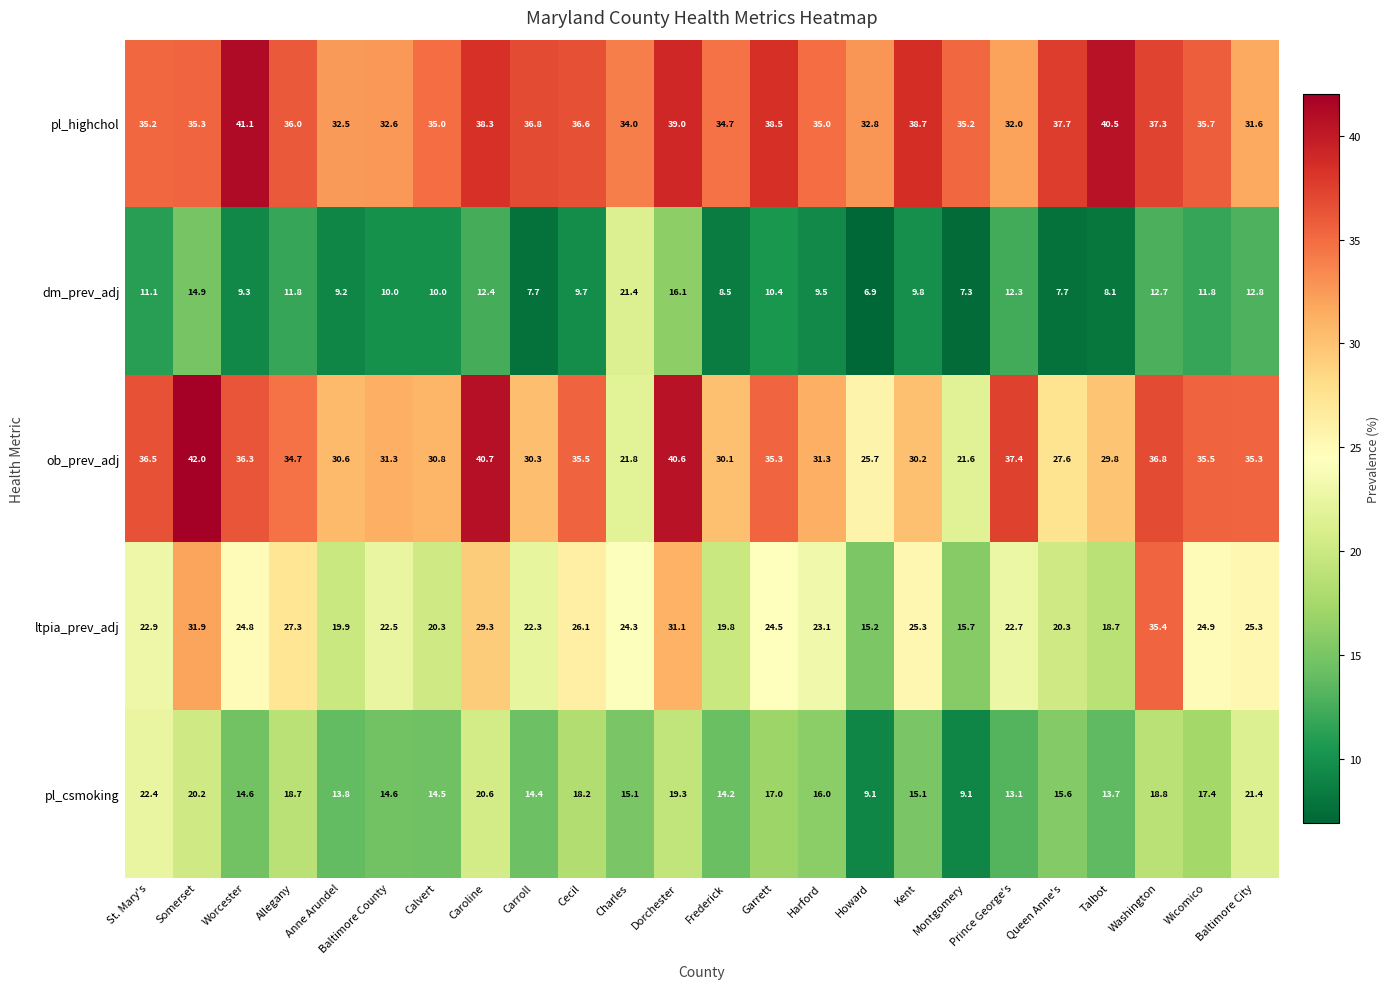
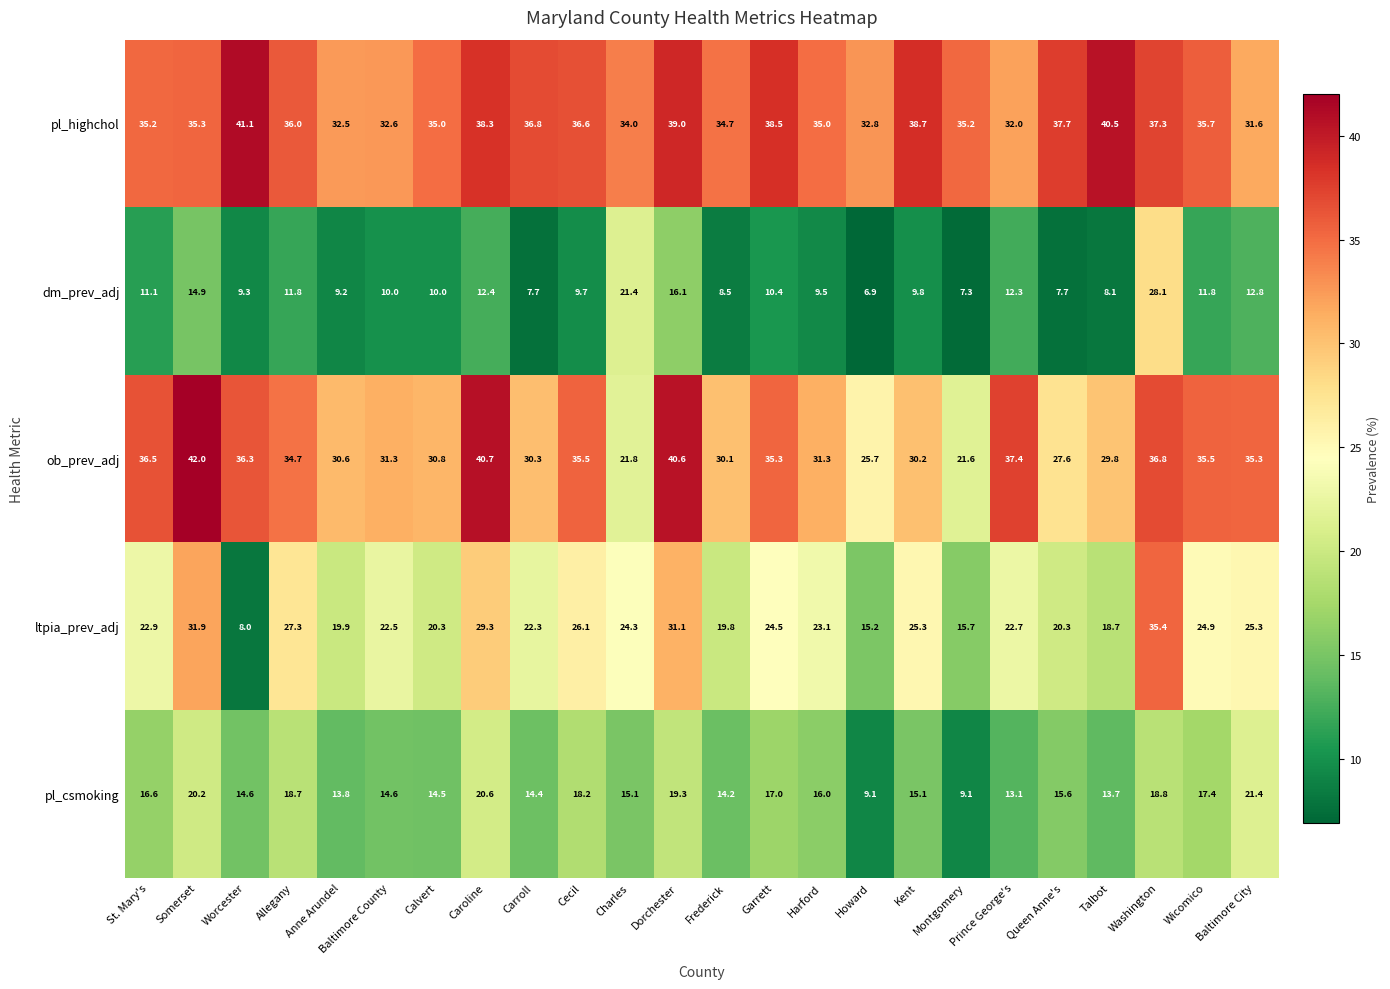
dm_prev_adj, Washington: 12.7 -> 28.1
ltpia_prev_adj, Worcester: 24.8 -> 8.0
pl_csmoking, St. Mary's: 22.4 -> 16.6
